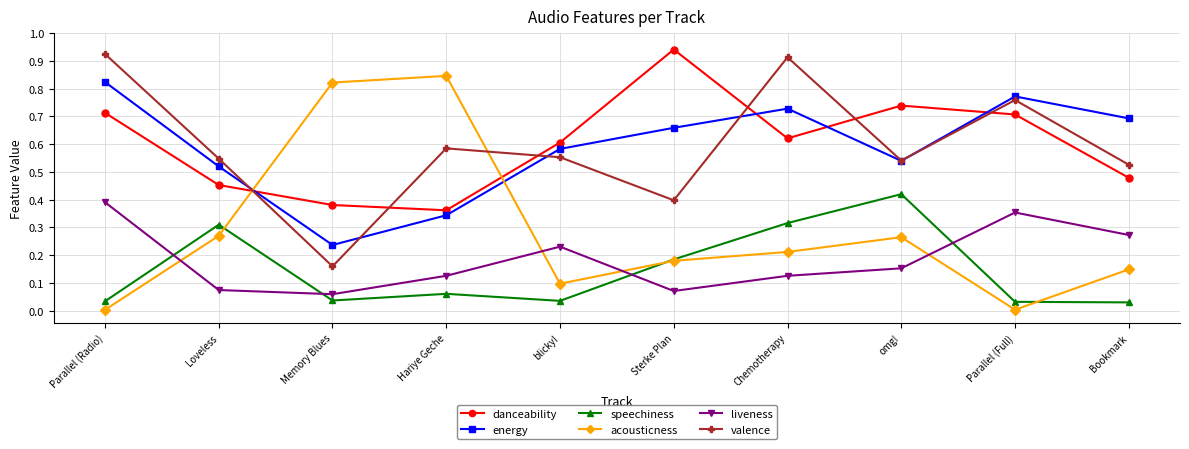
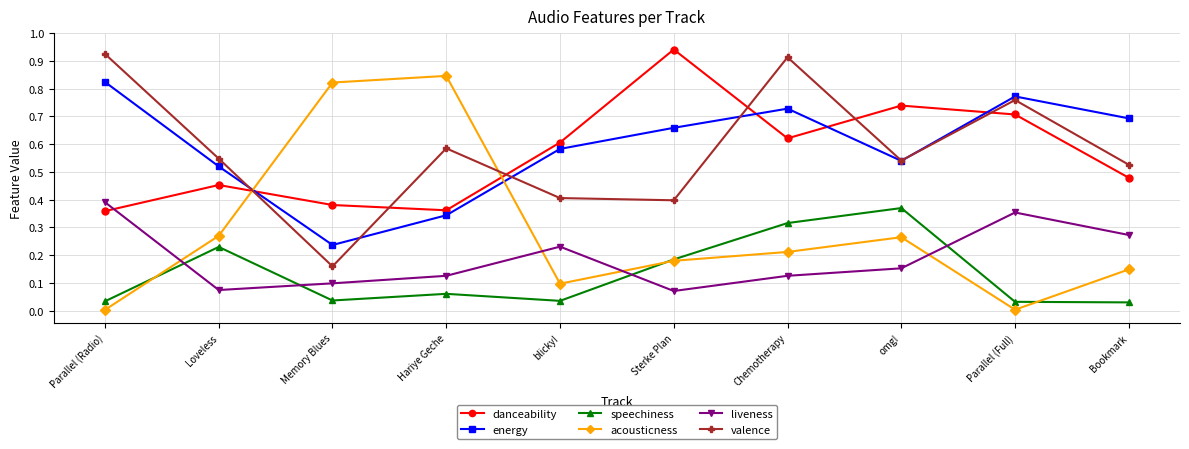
danceability, Parallel (Radio): 0.71 -> 0.36
speechiness, Loveless: 0.31 -> 0.23
liveness, Memory Blues: 0.06 -> 0.10
valence, blicky!: 0.55 -> 0.41
speechiness, omg!: 0.42 -> 0.37
